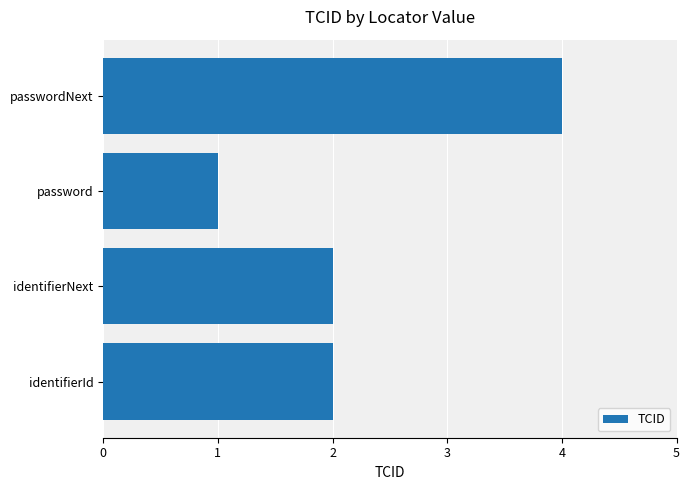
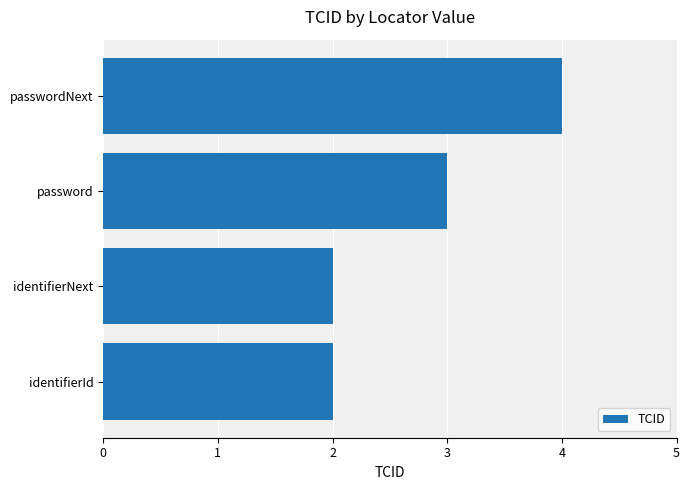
password: 1 -> 3
